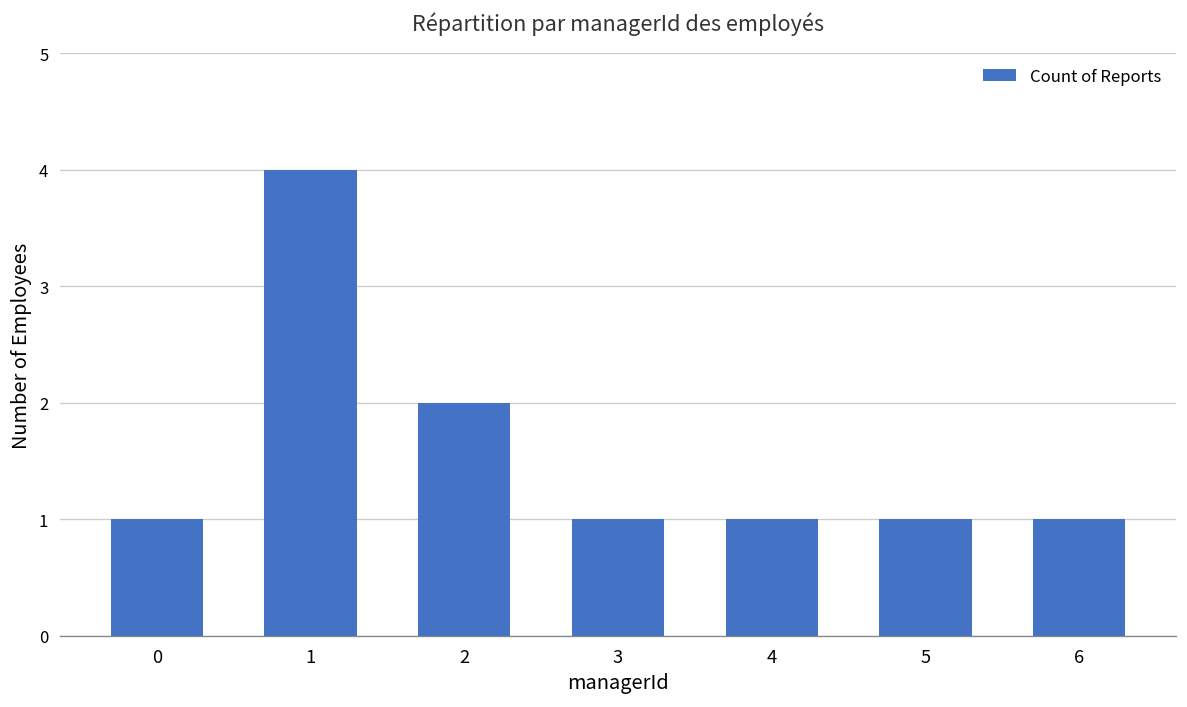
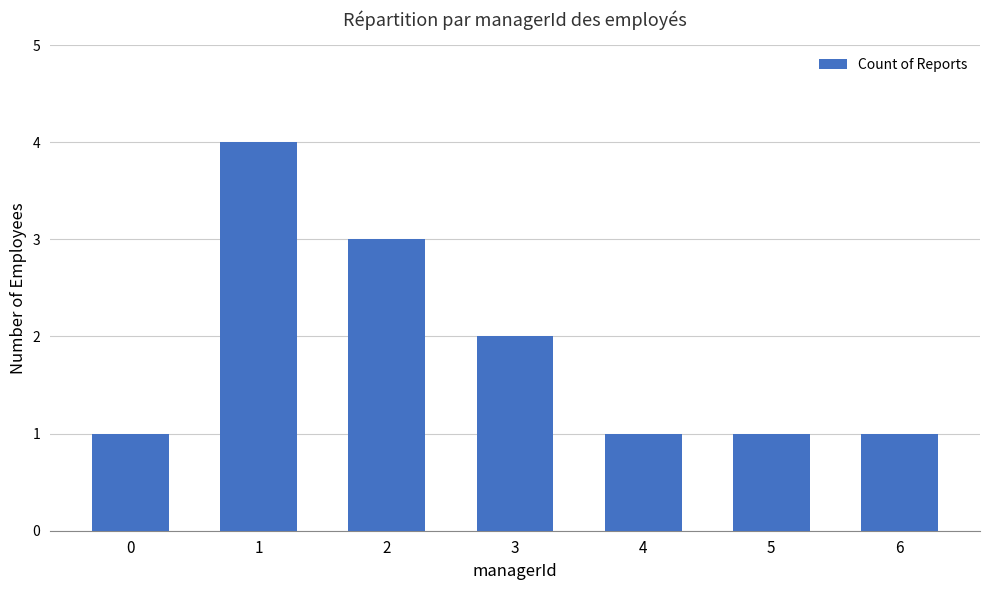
2: 2 -> 3
3: 1 -> 2
